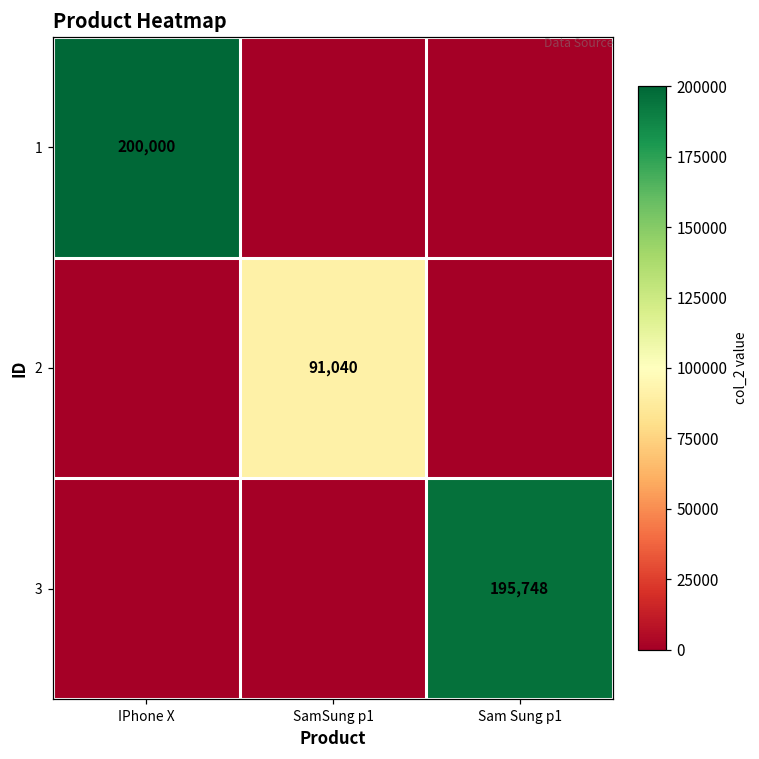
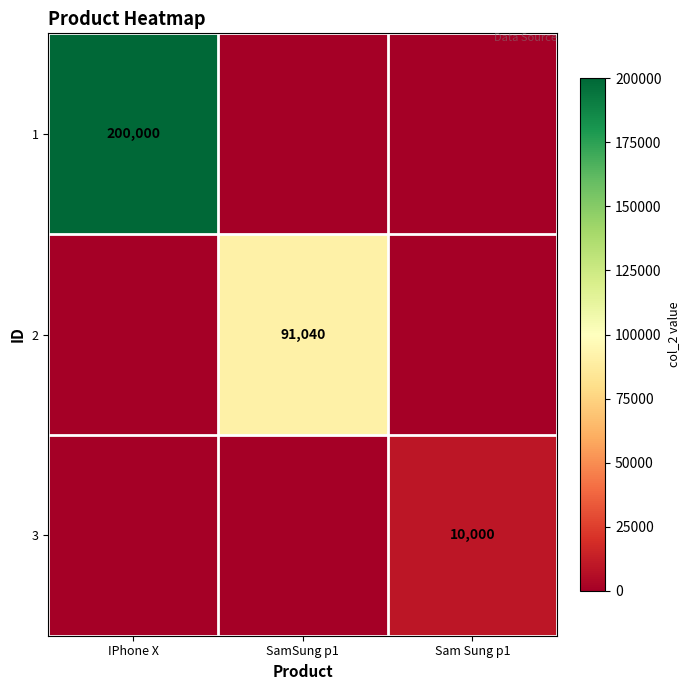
3, Sam Sung p1: 195,748 -> 10,000
